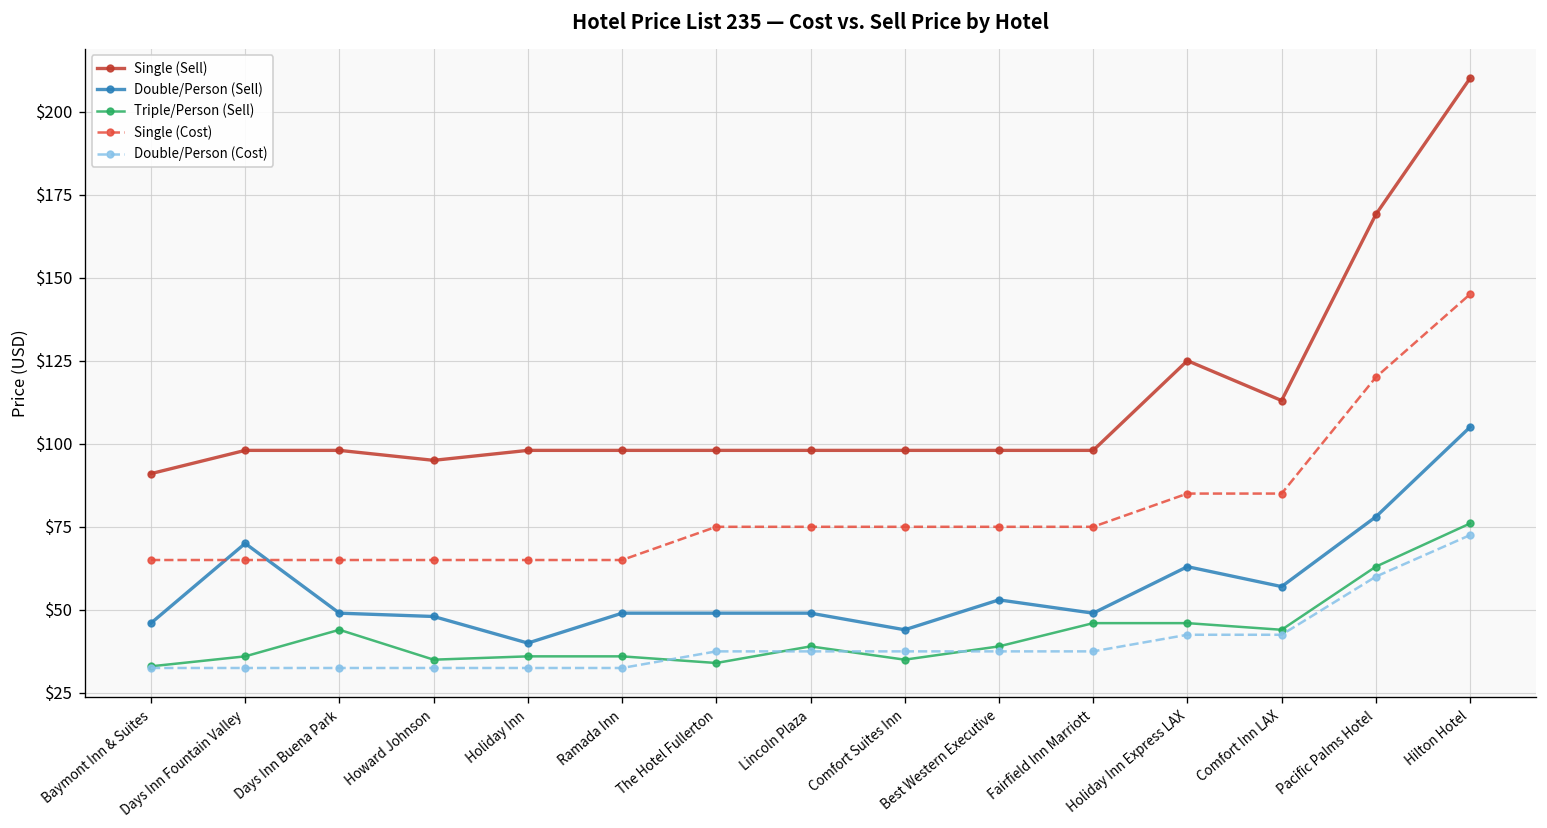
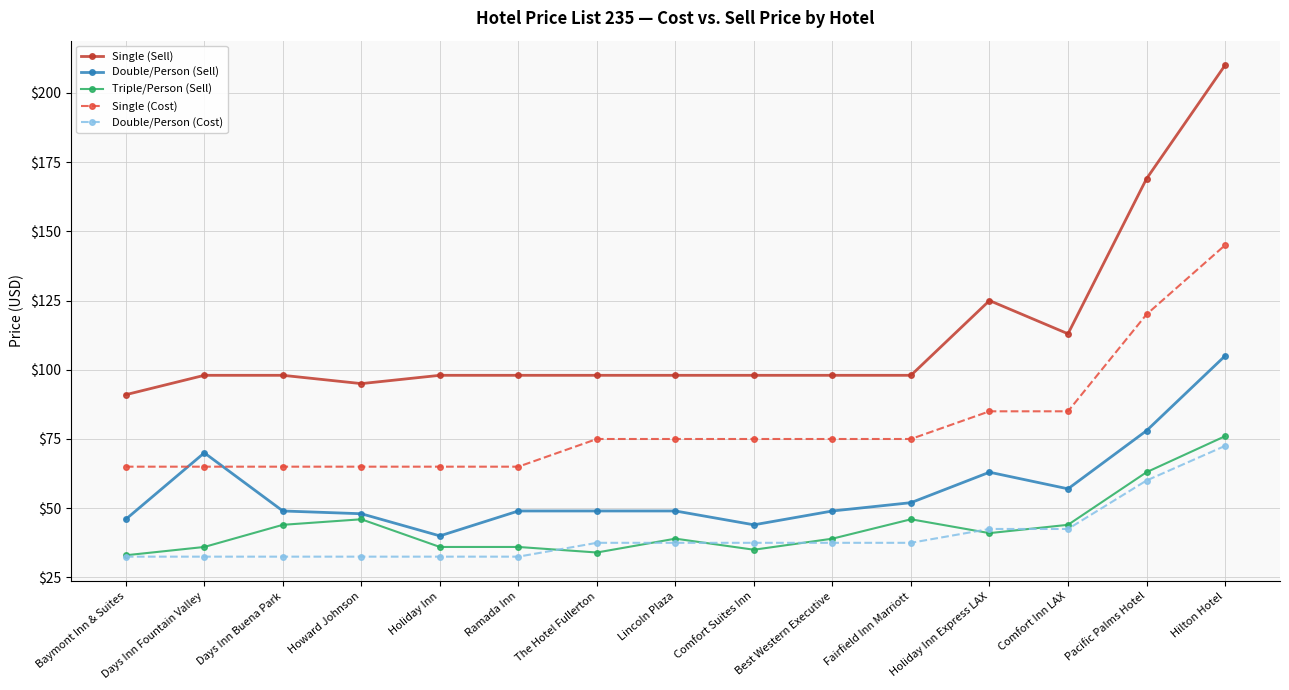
Triple/Person (Sell), Howard Johnson: $35 -> $46
Double/Person (Sell), Best Western Executive: $53 -> $49
Double/Person (Sell), Fairfield Inn Marriott: $49 -> $52
Triple/Person (Sell), Holiday Inn Express LAX: $46 -> $41
